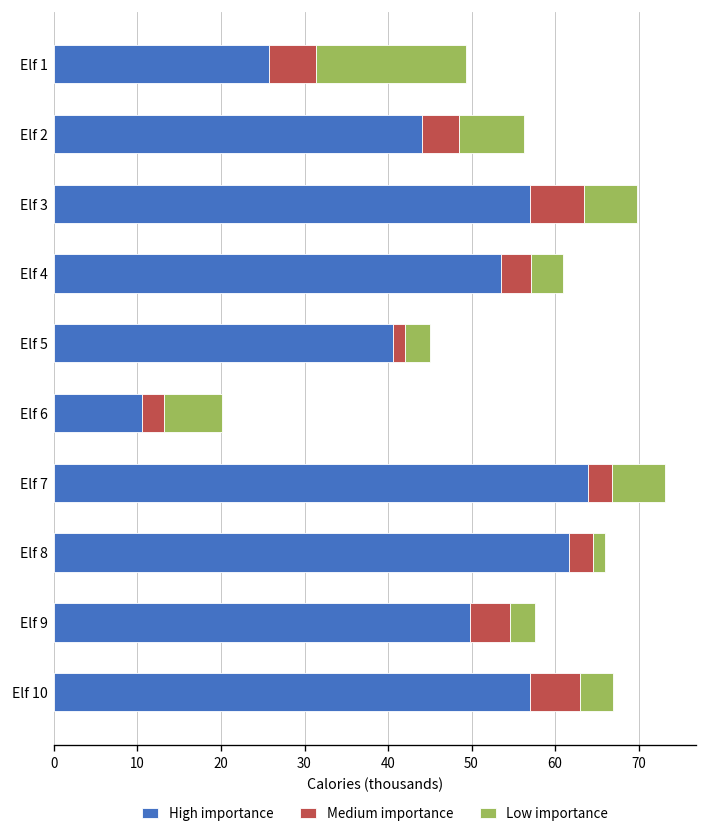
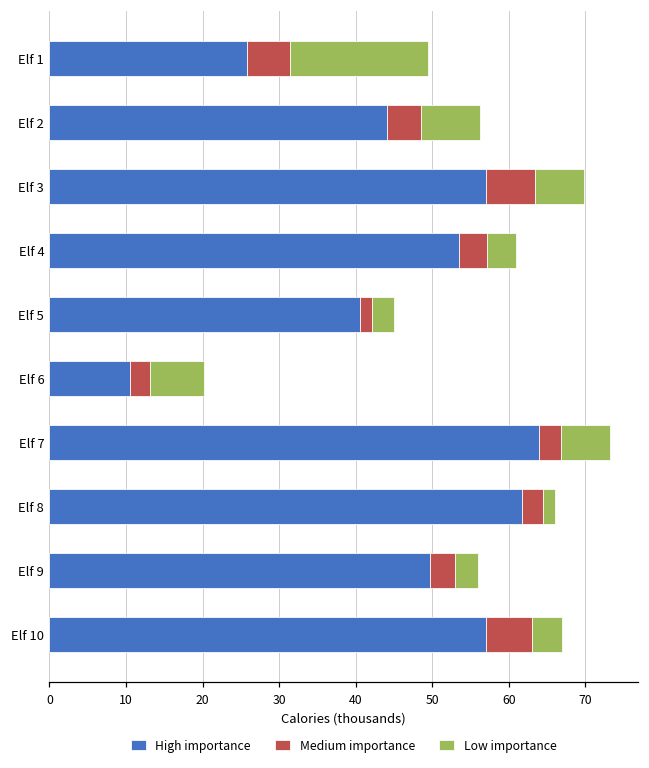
Medium importance, Elf 9: 5 -> 3
